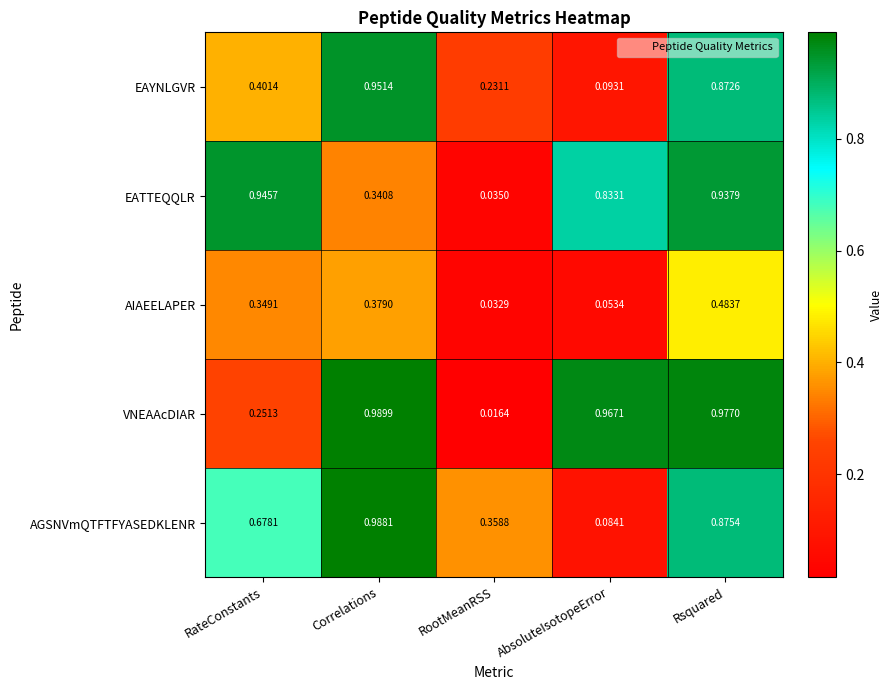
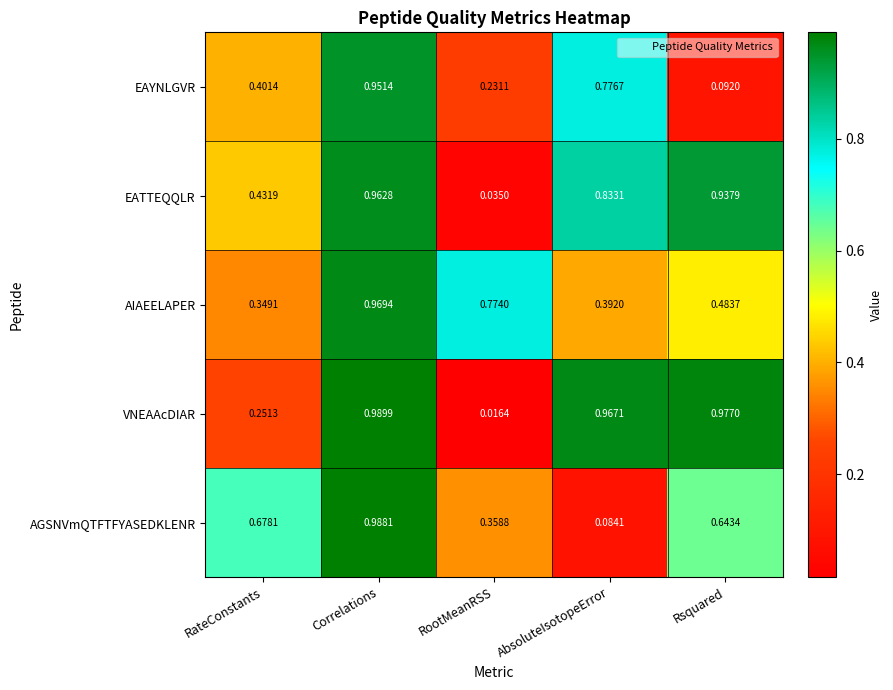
EAYNLGVR, AbsoluteIsotopeError: 0.0931 -> 0.7767
EAYNLGVR, Rsquared: 0.8726 -> 0.0920
EATTEQQLR, RateConstants: 0.9457 -> 0.4319
EATTEQQLR, Correlations: 0.3408 -> 0.9628
AIAEELAPER, Correlations: 0.3790 -> 0.9694
AIAEELAPER, RootMeanRSS: 0.0329 -> 0.7740
AIAEELAPER, AbsoluteIsotopeError: 0.0534 -> 0.3920
AGSNVmQTFTFYASEDKLENR, Rsquared: 0.8754 -> 0.6434
